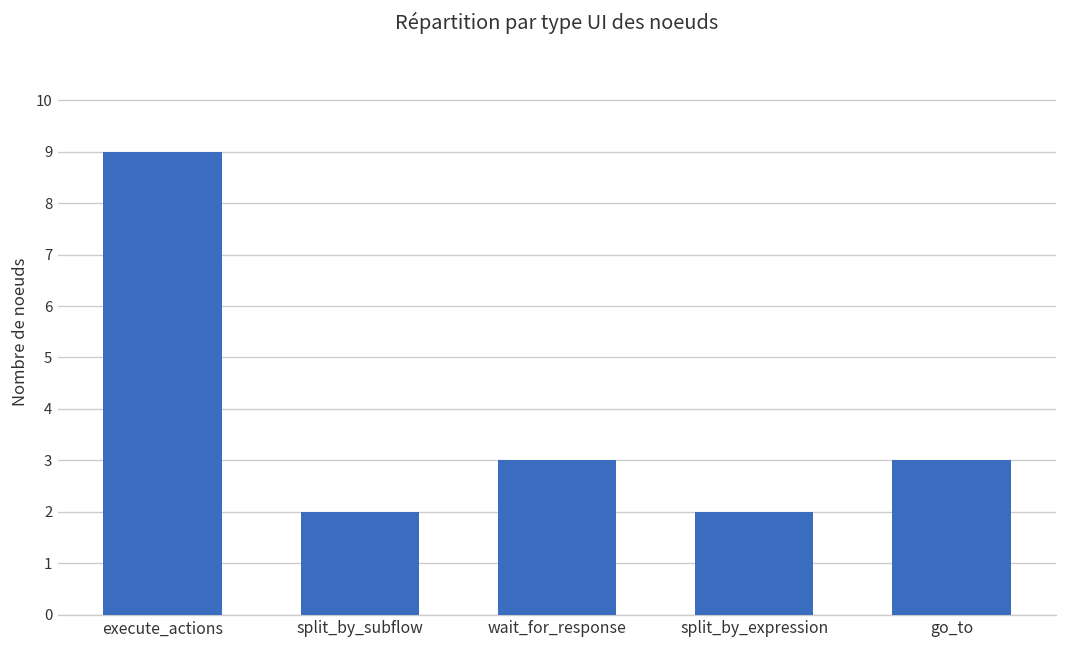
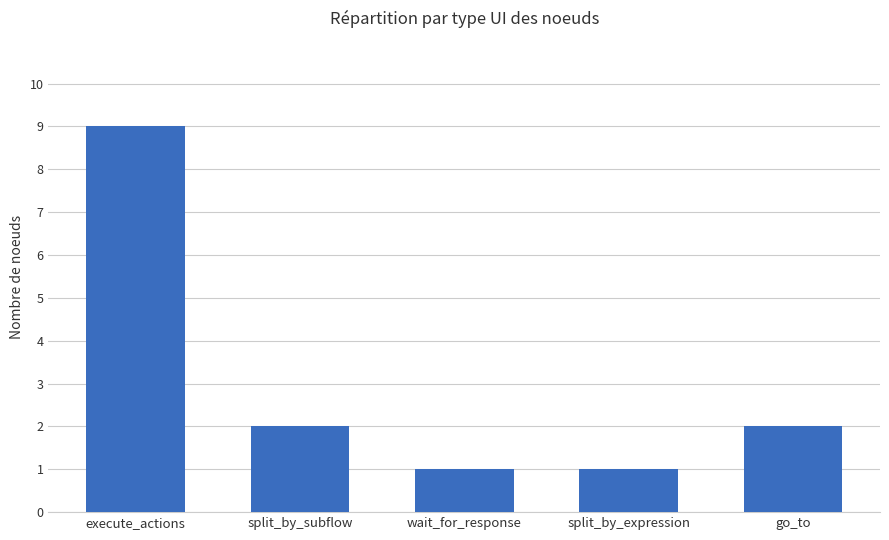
wait_for_response: 3 -> 1
split_by_expression: 2 -> 1
go_to: 3 -> 2
